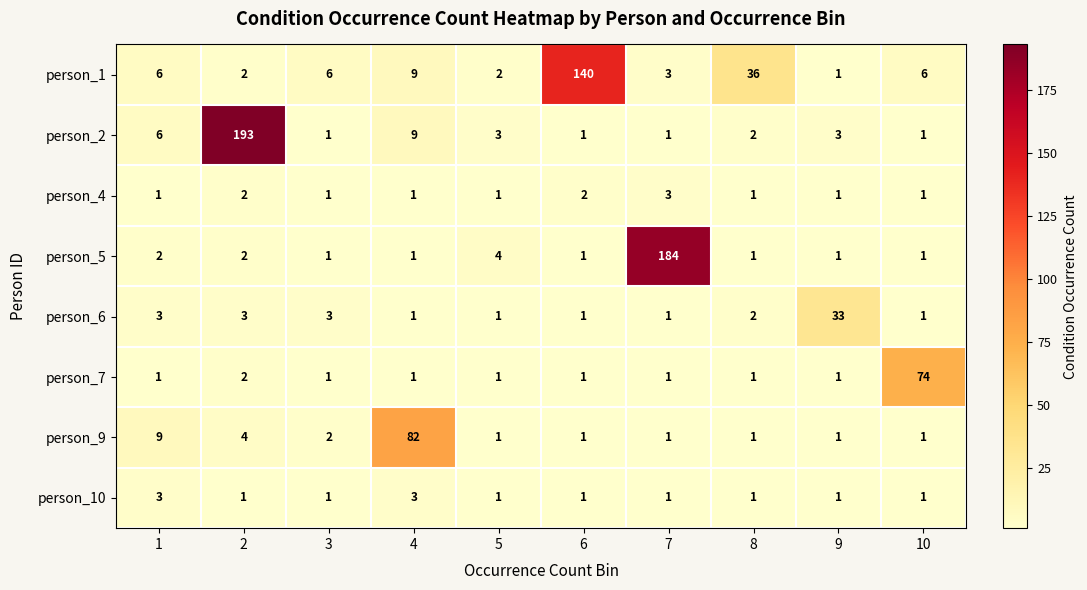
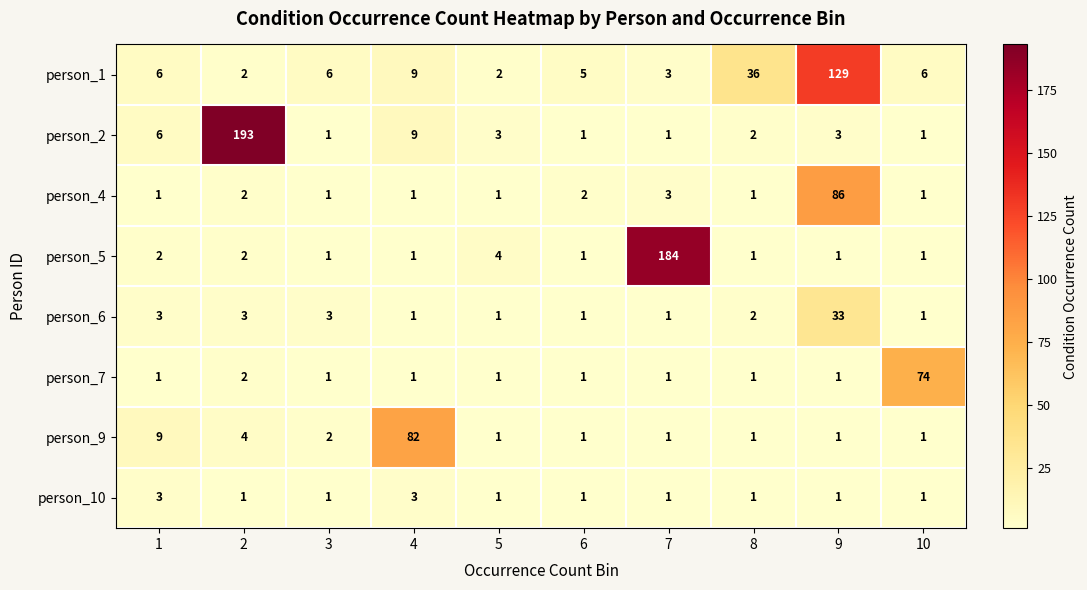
person_1, 6: 140 -> 5
person_1, 9: 1 -> 129
person_4, 9: 1 -> 86
